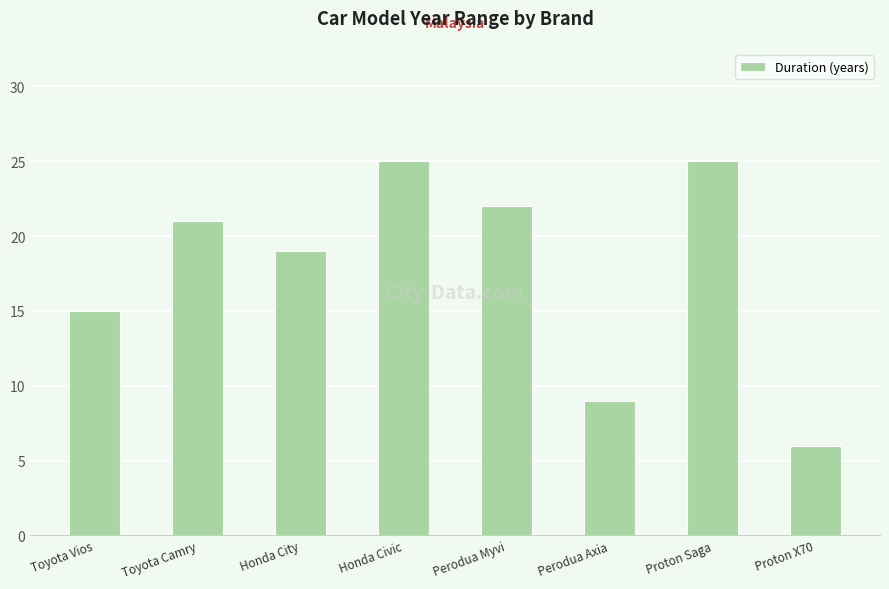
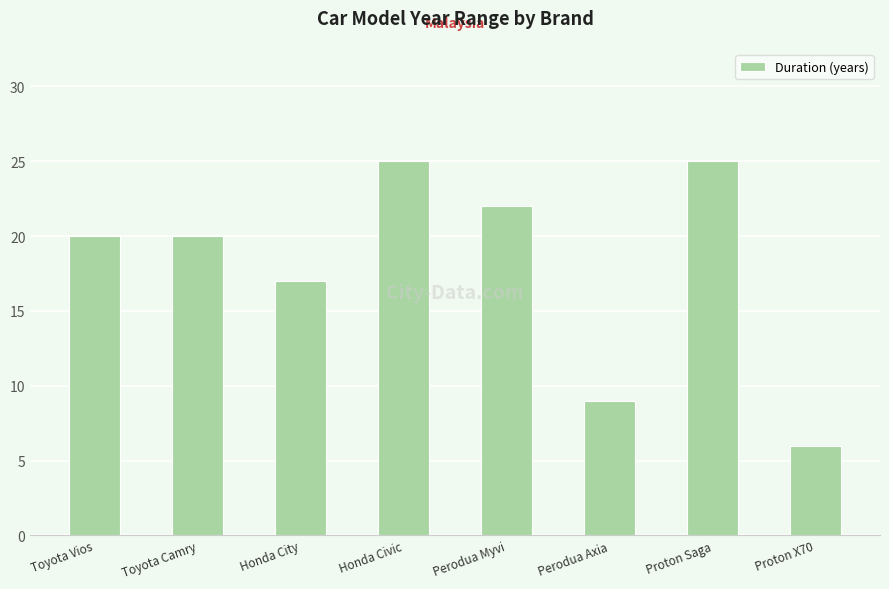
Toyota Vios: 15.0 -> 20.0
Toyota Camry: 21.0 -> 20.0
Honda City: 19.0 -> 17.0
